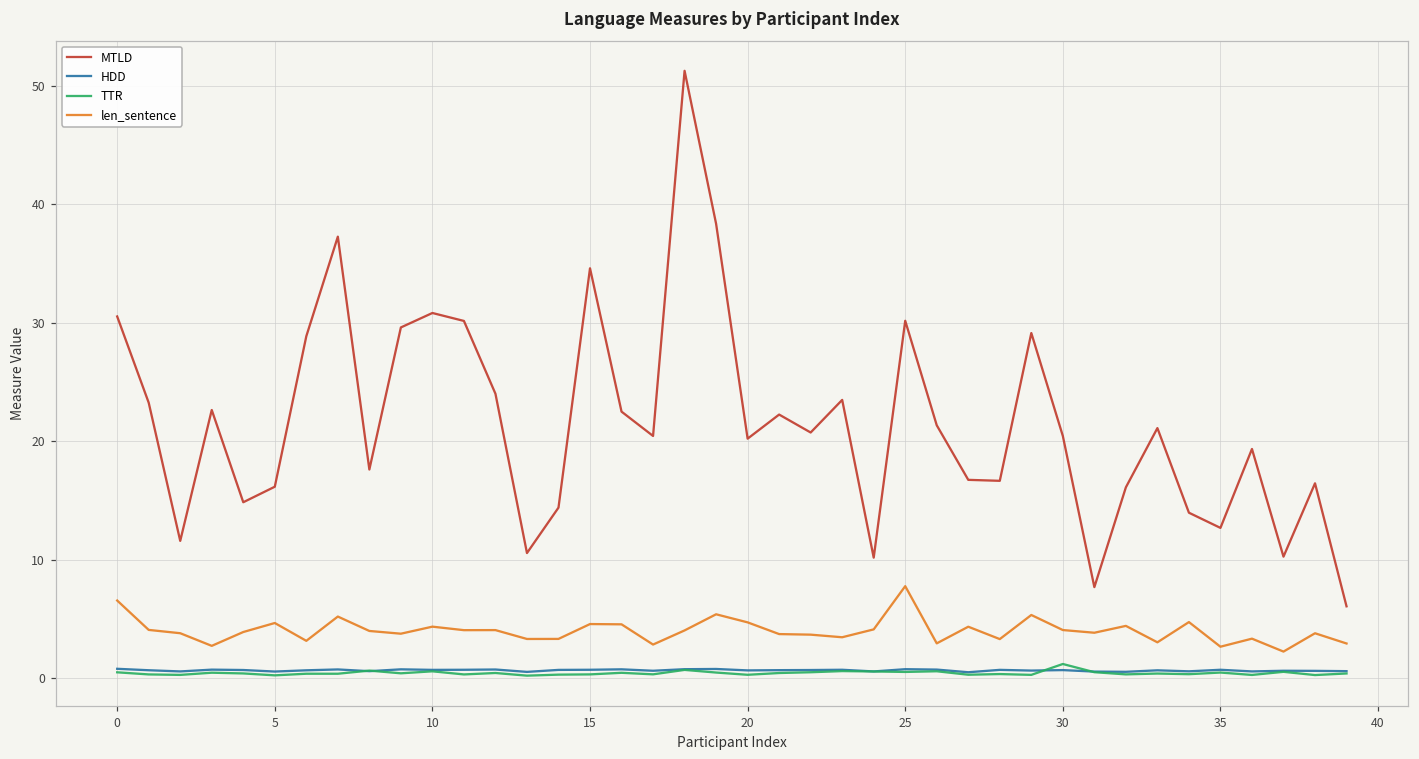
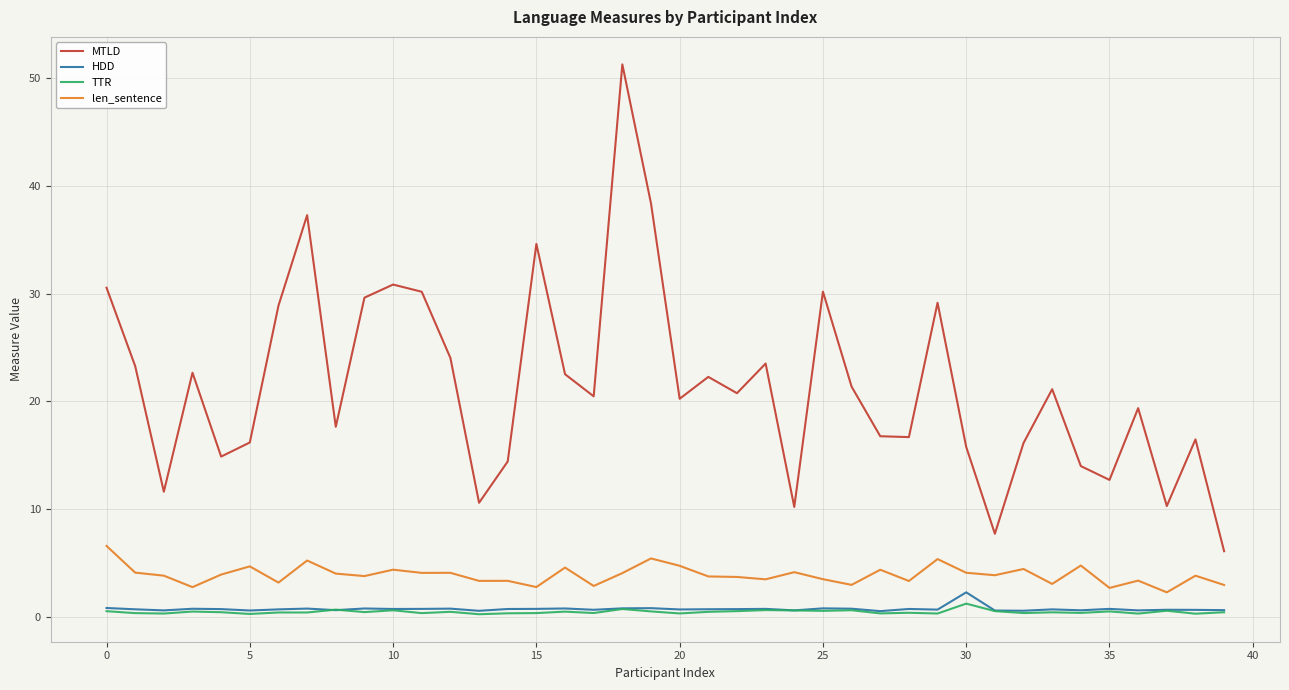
len_sentence, 15: 4.6 -> 2.7
len_sentence, 25: 7.8 -> 3.5
MTLD, 30: 20.5 -> 15.8
HDD, 30: 0.7 -> 2.3
